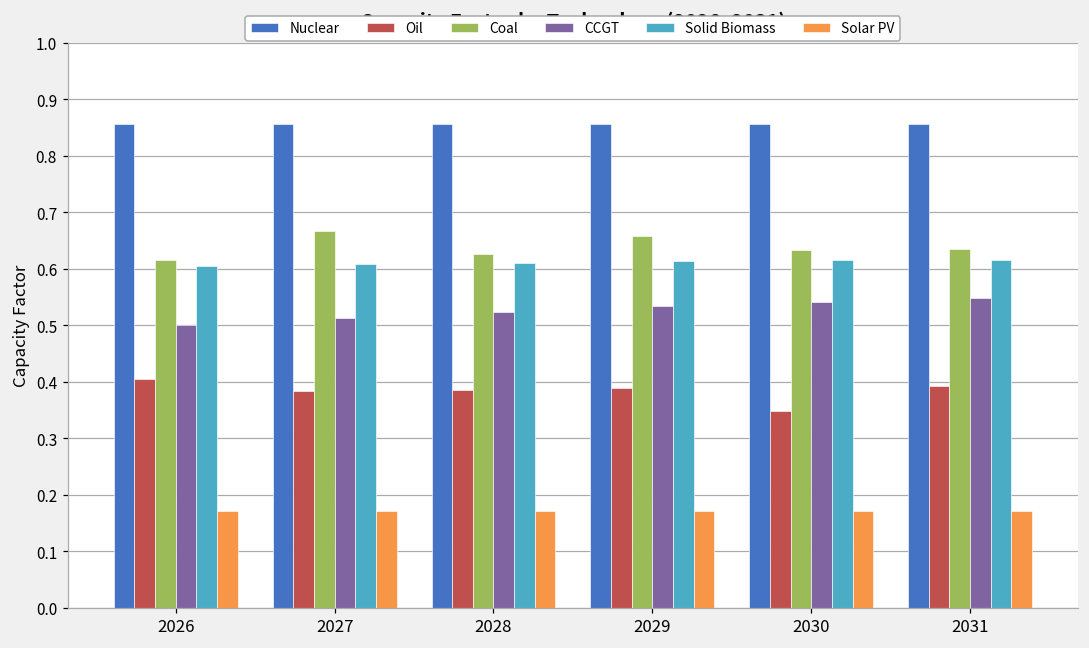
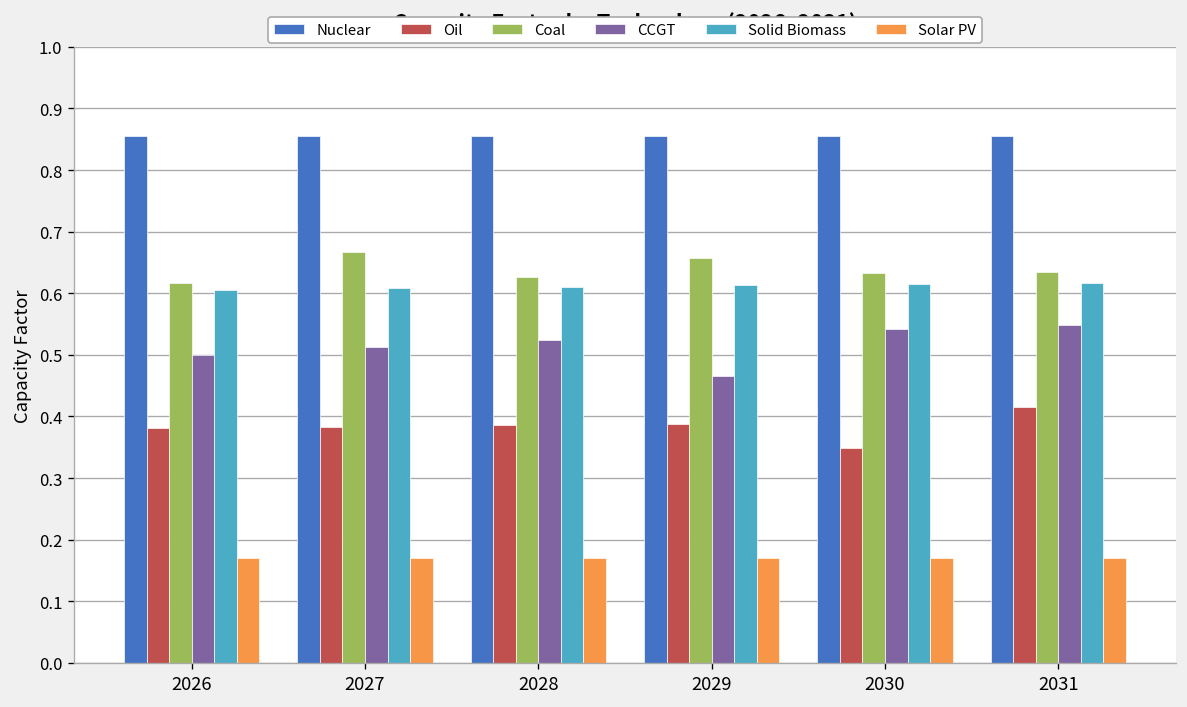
Oil, 2026: 0.41 -> 0.38
CCGT, 2029: 0.53 -> 0.47
Oil, 2031: 0.39 -> 0.42
